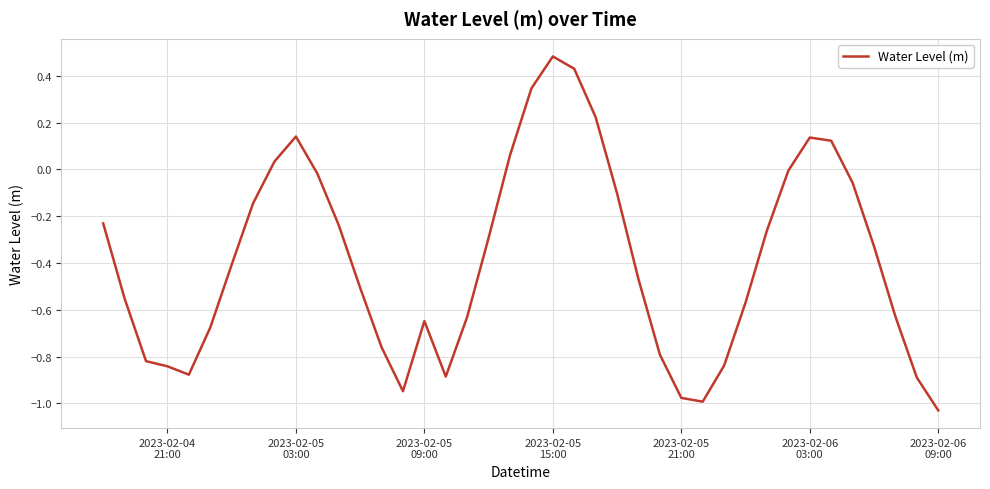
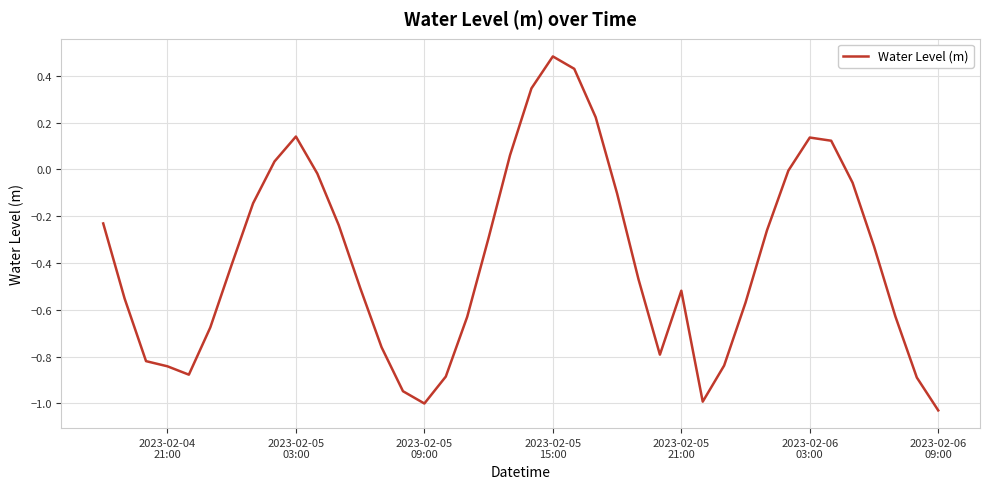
2023-02-05 09:00: -0.65 -> -1.00
2023-02-05 21:00: -0.98 -> -0.52
